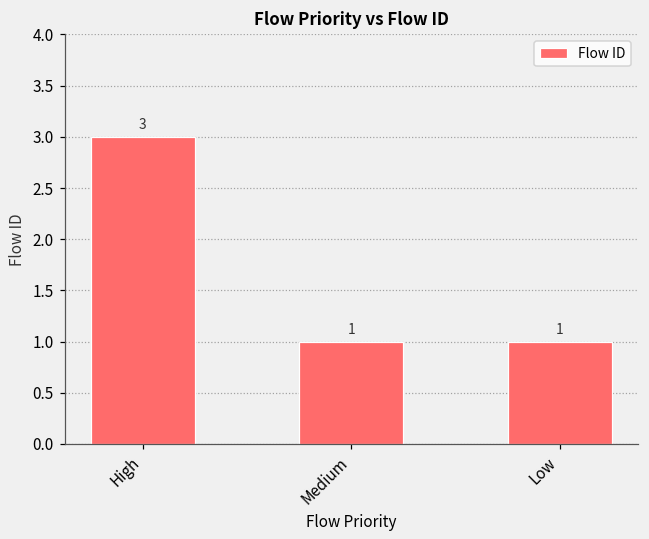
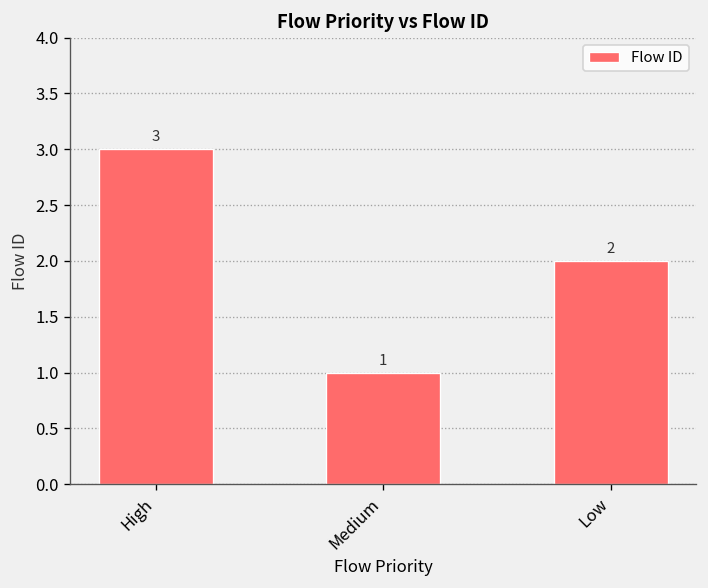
Low: 1 -> 2
